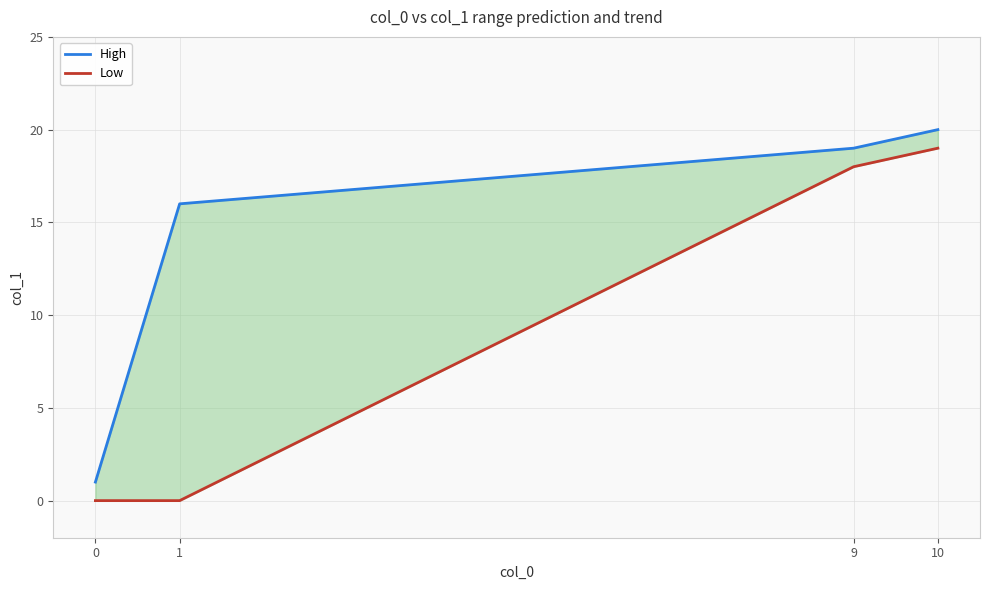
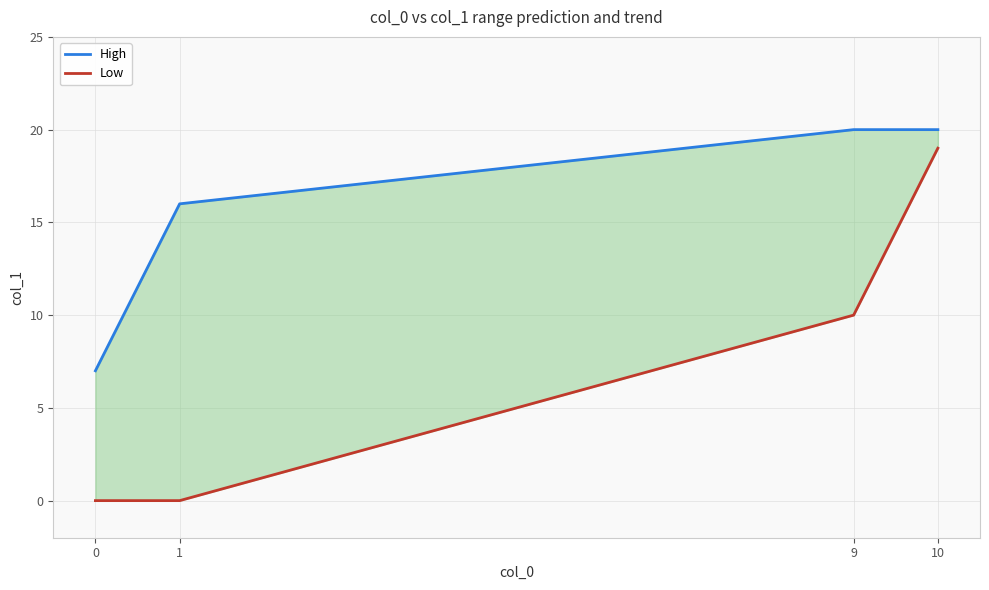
High, 0: 1 -> 7
High, 9: 19 -> 20
Low, 9: 18 -> 10
